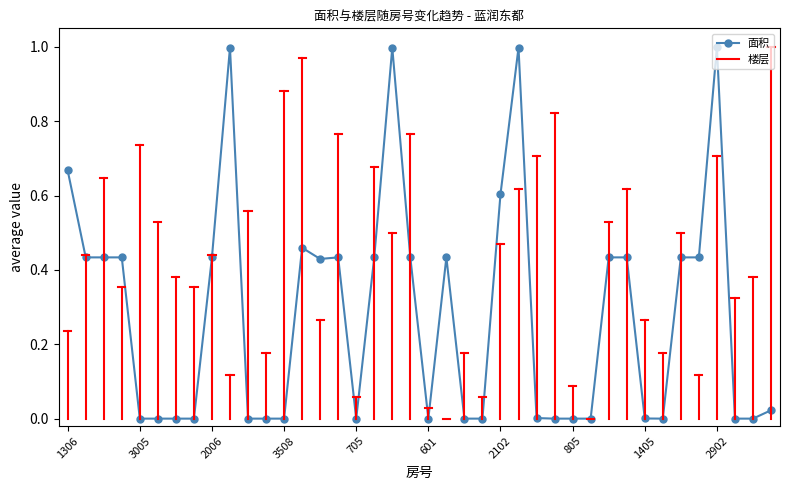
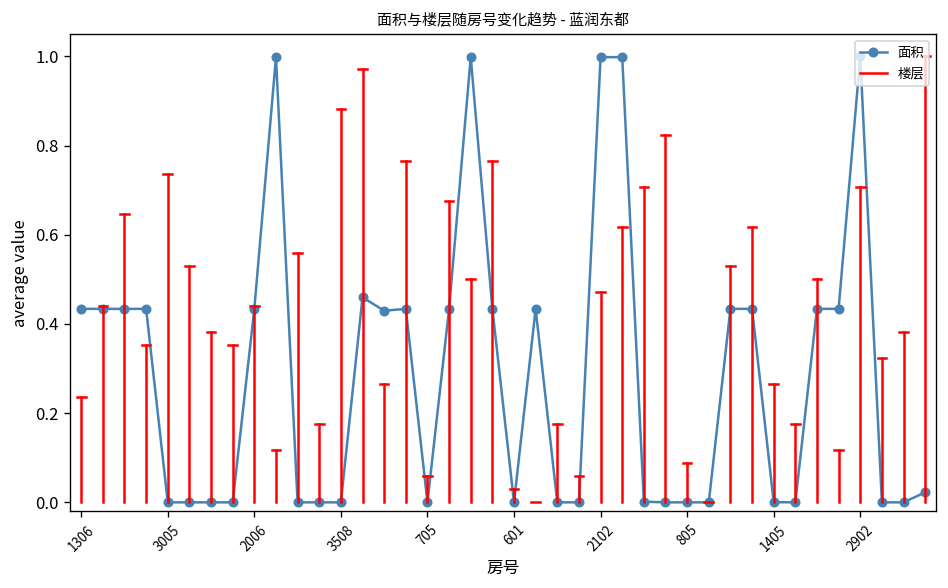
面积, 1306: 0.67 -> 0.43
面积, 2102: 0.60 -> 1.00
